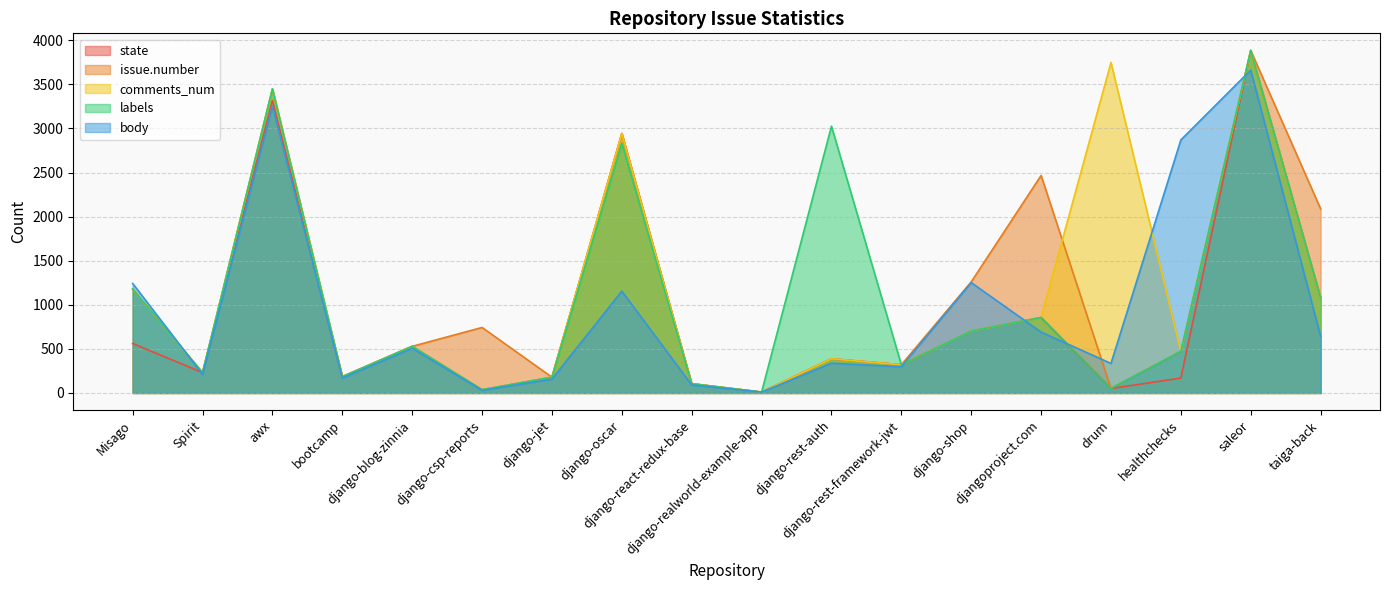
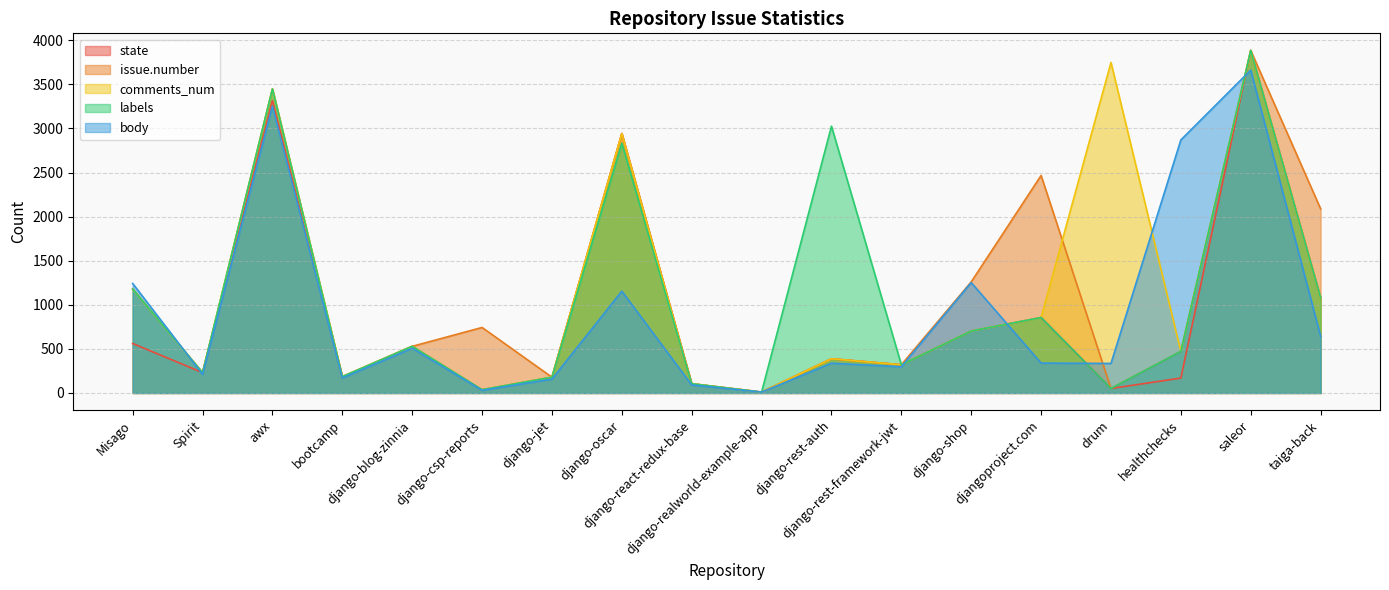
body, djangoproject.com: 700 -> 300
